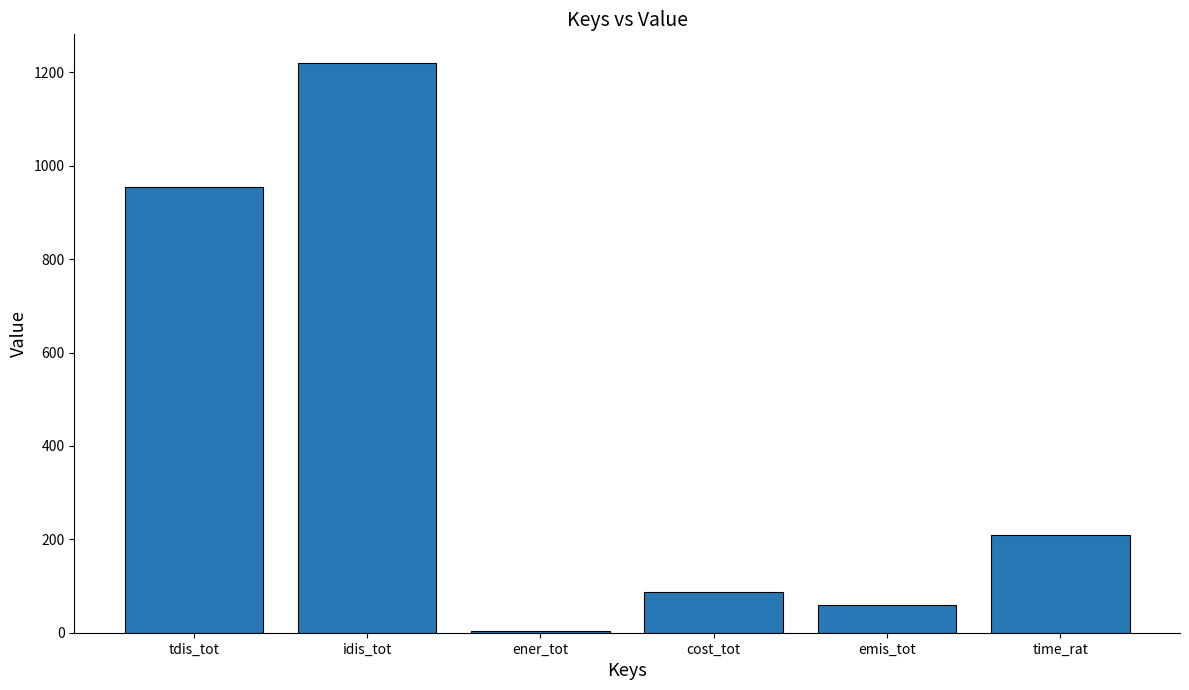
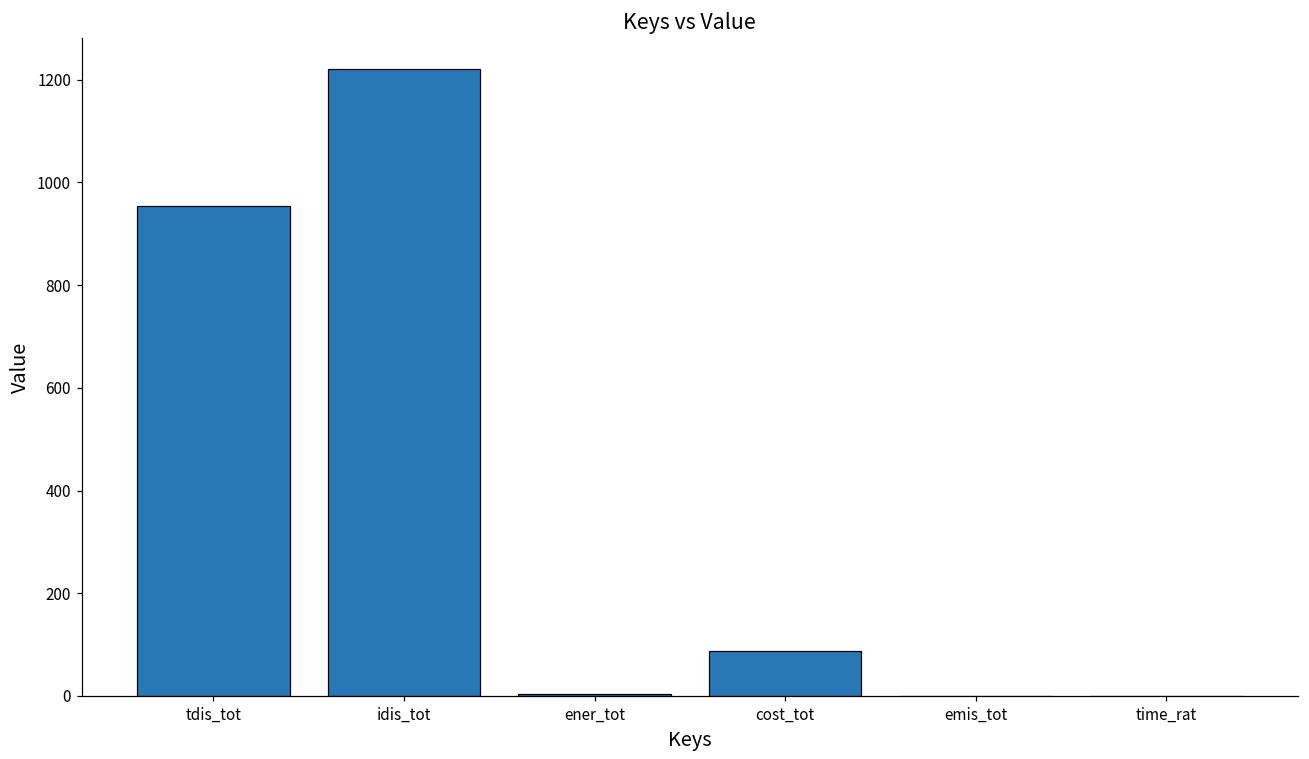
emis_tot: 60 -> 0
time_rat: 210 -> 0
